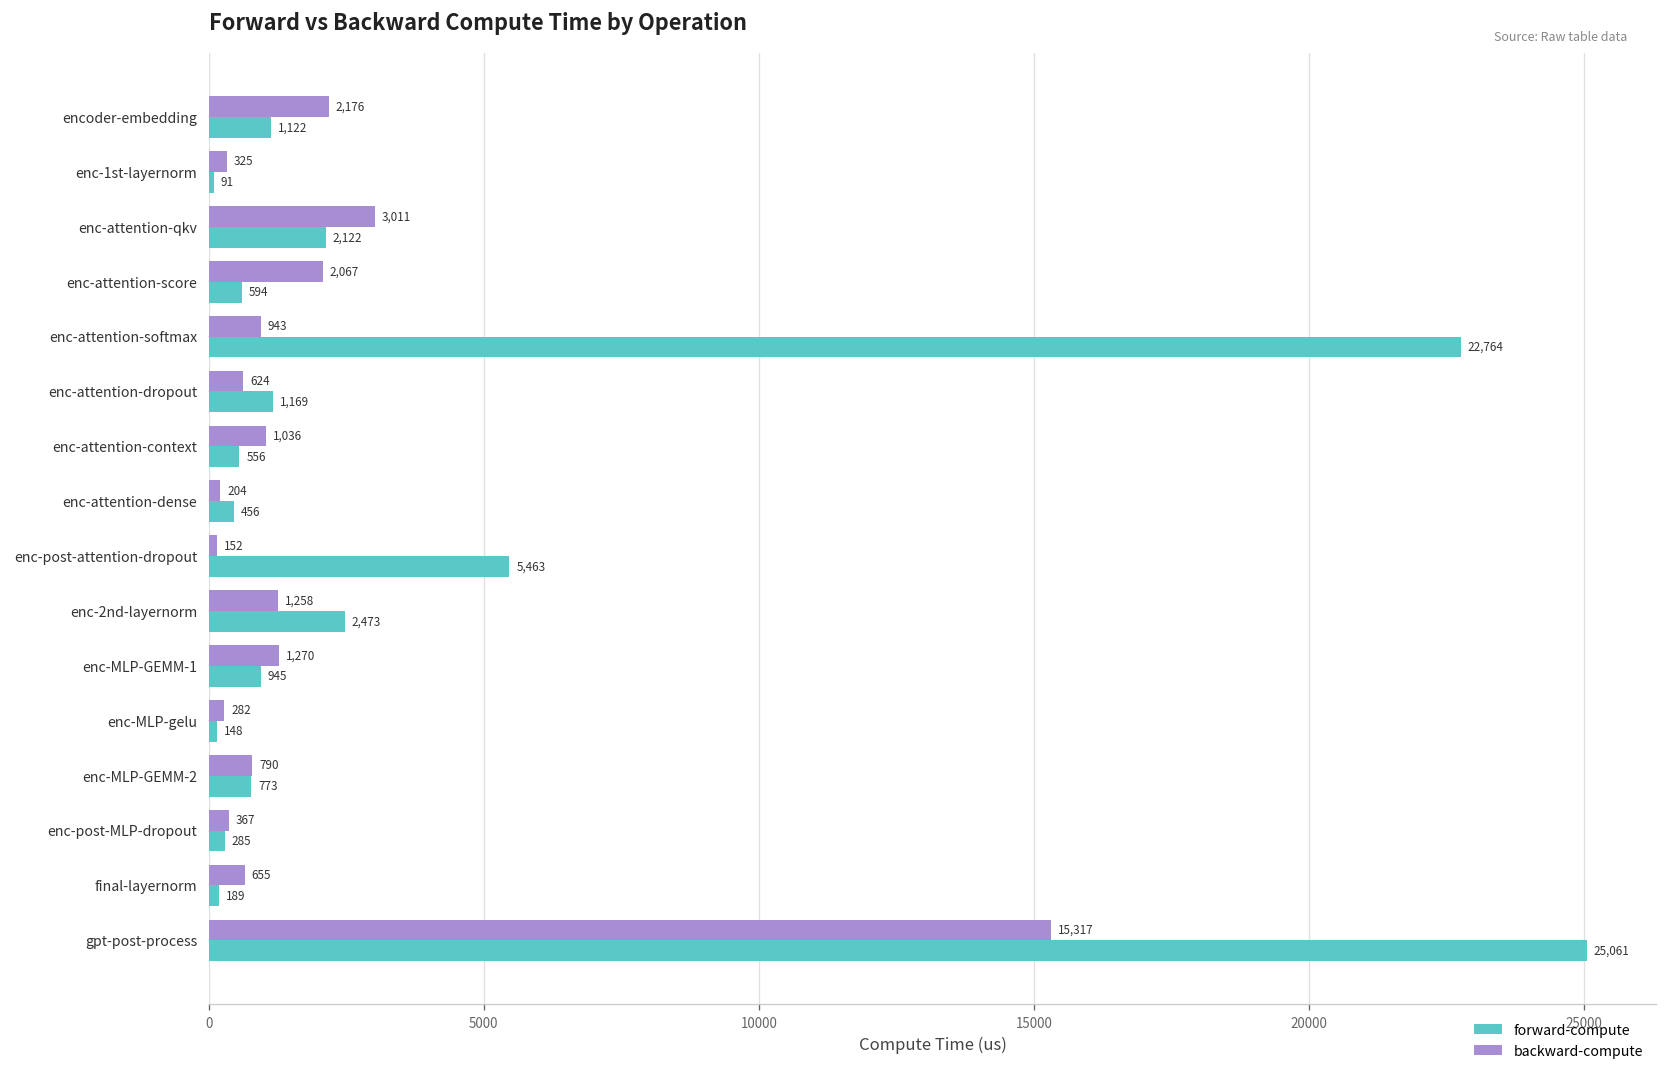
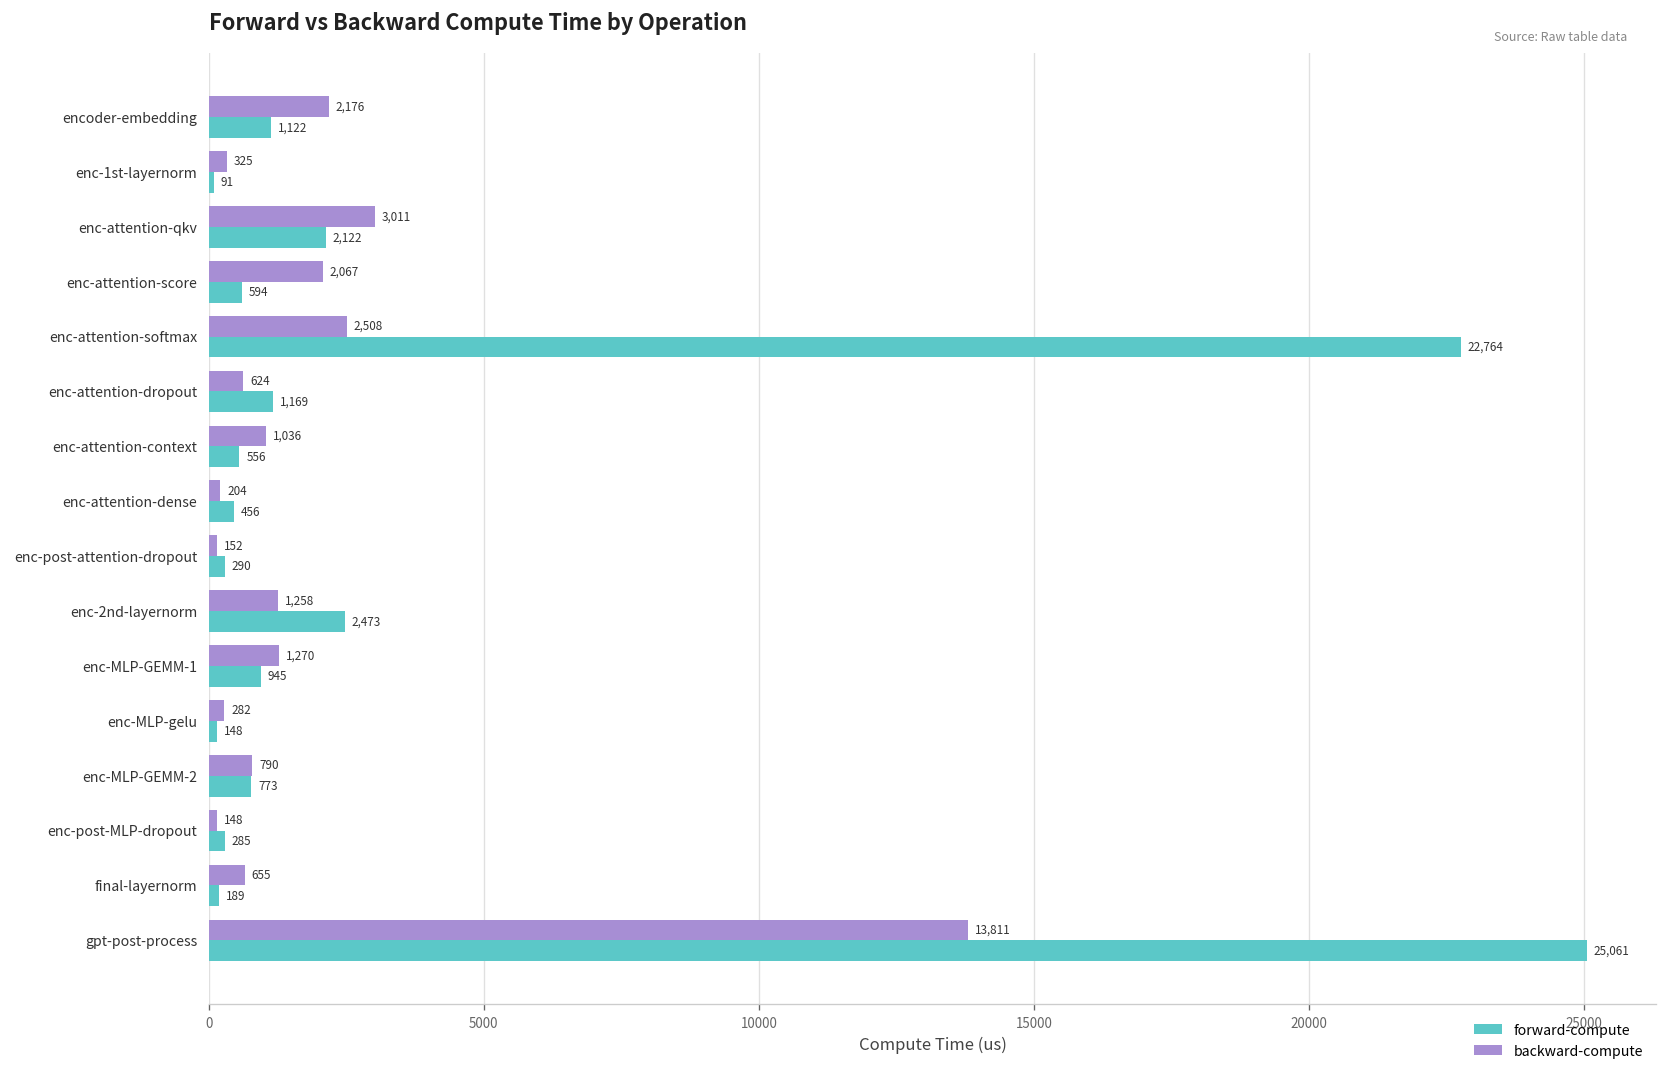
backward-compute, enc-attention-softmax: 943 -> 2,508
forward-compute, enc-post-attention-dropout: 5,463 -> 290
backward-compute, enc-post-MLP-dropout: 367 -> 148
backward-compute, gpt-post-process: 15,317 -> 13,811
